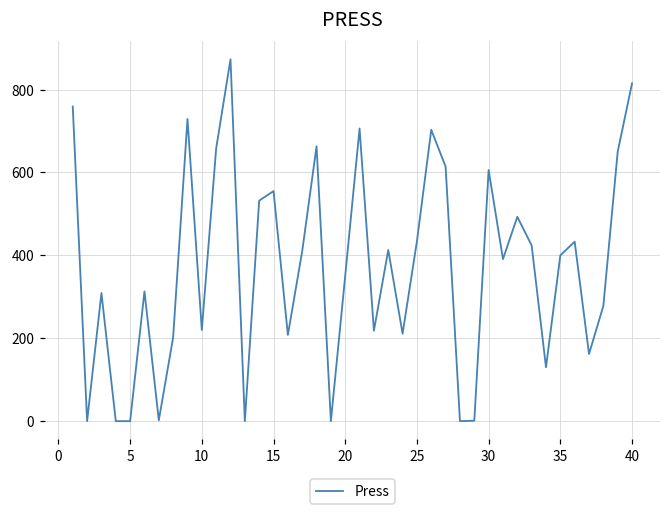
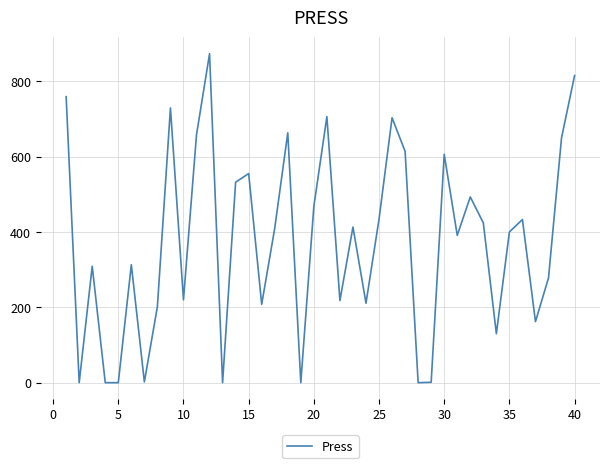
20: 350 -> 470
